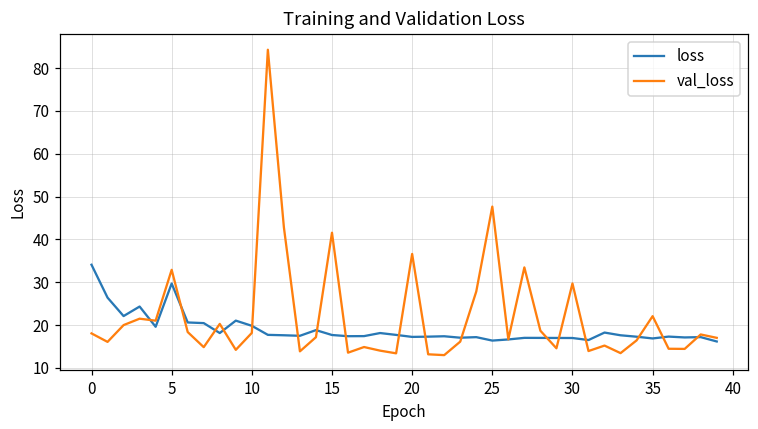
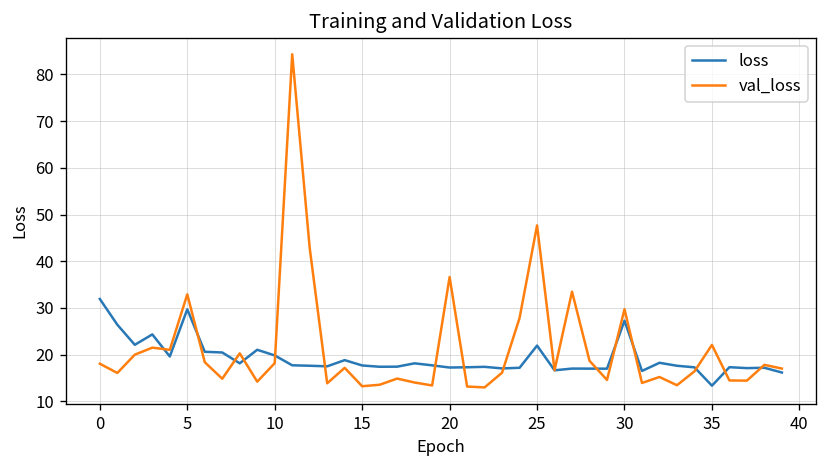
loss, 0: 34 -> 32
val_loss, 15: 42 -> 13
loss, 25: 16 -> 22
loss, 30: 17 -> 27
loss, 35: 17 -> 13
